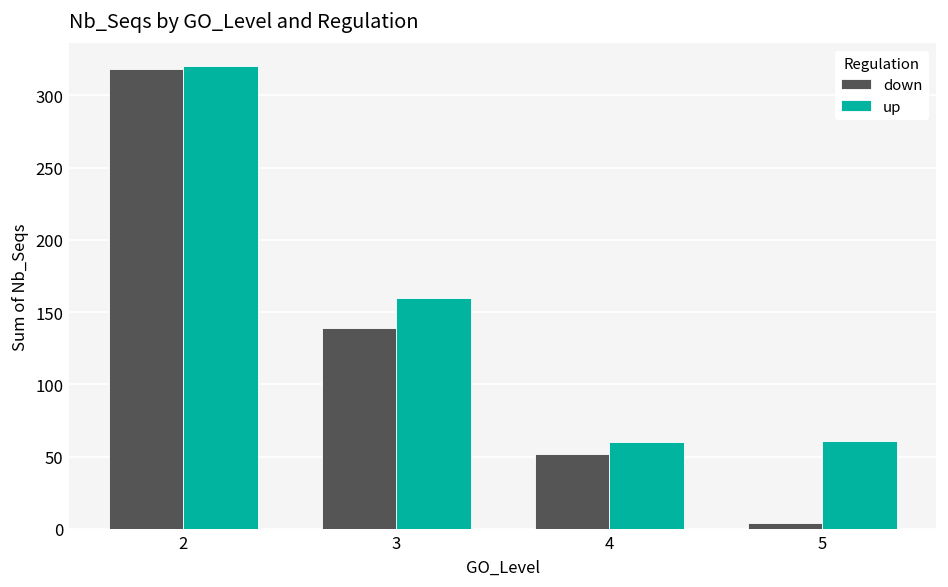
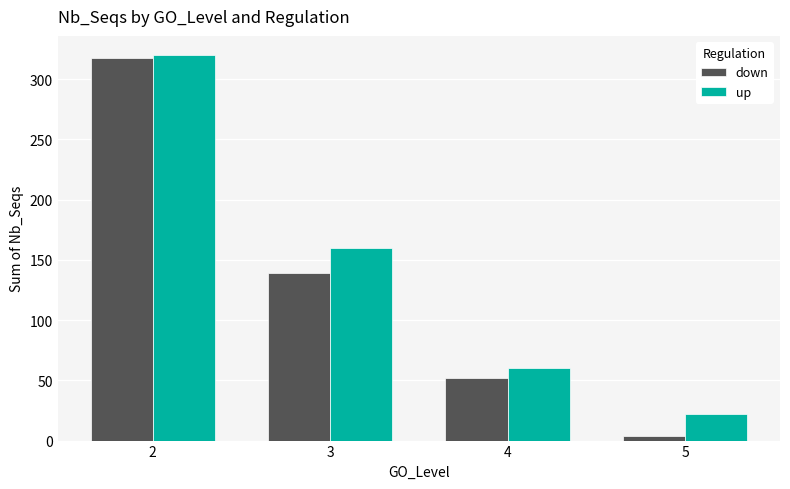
up, 5: 61 -> 22
